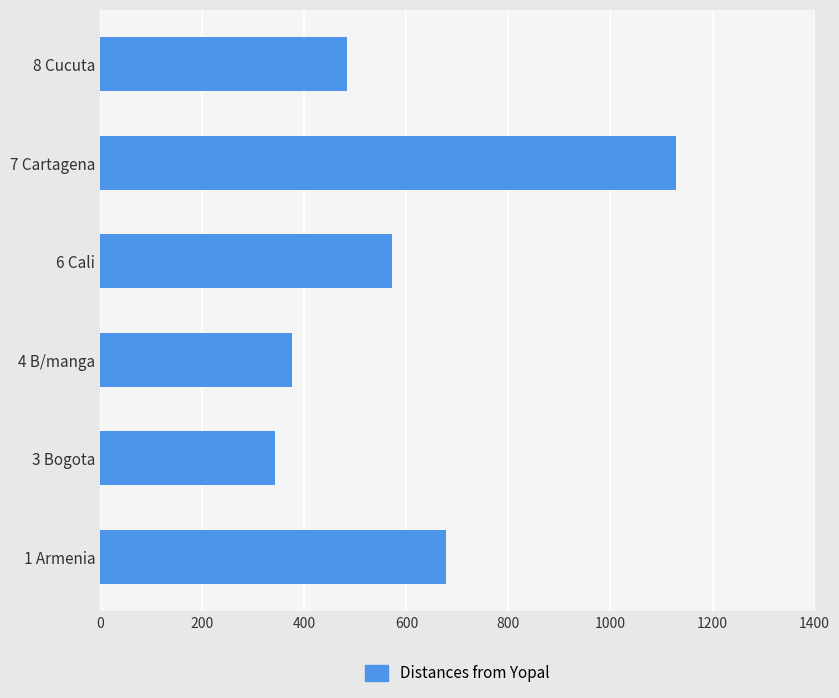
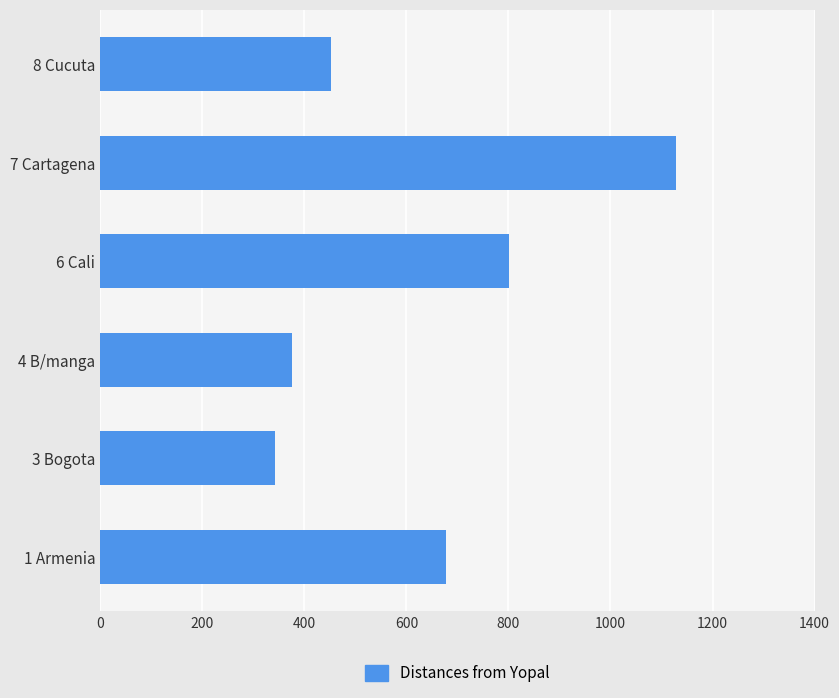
8 Cucuta: 480 -> 450
6 Cali: 570 -> 800
